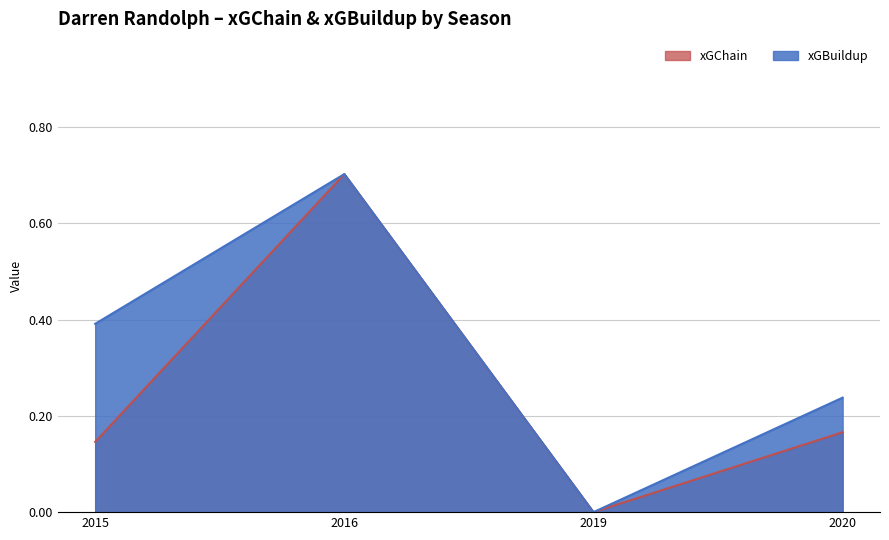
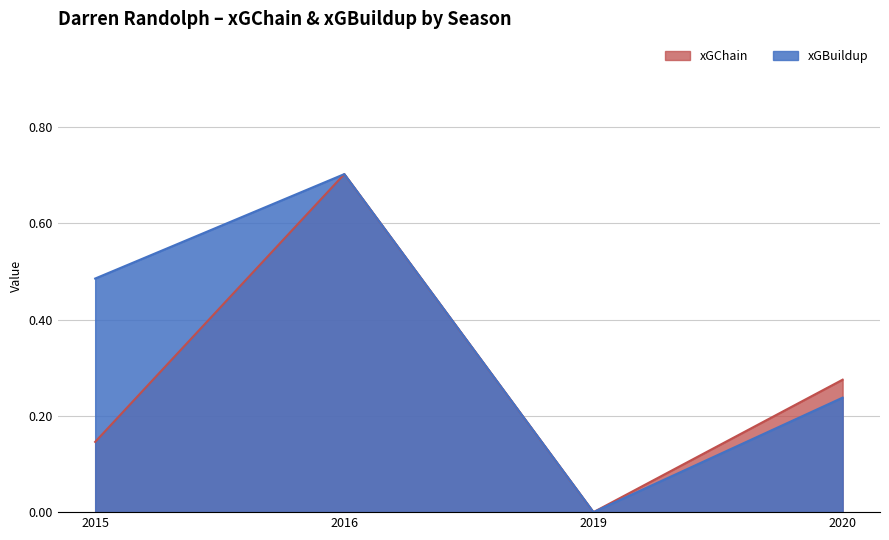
xGBuildup, 2015: 0.39 -> 0.49
xGChain, 2020: 0.17 -> 0.28
